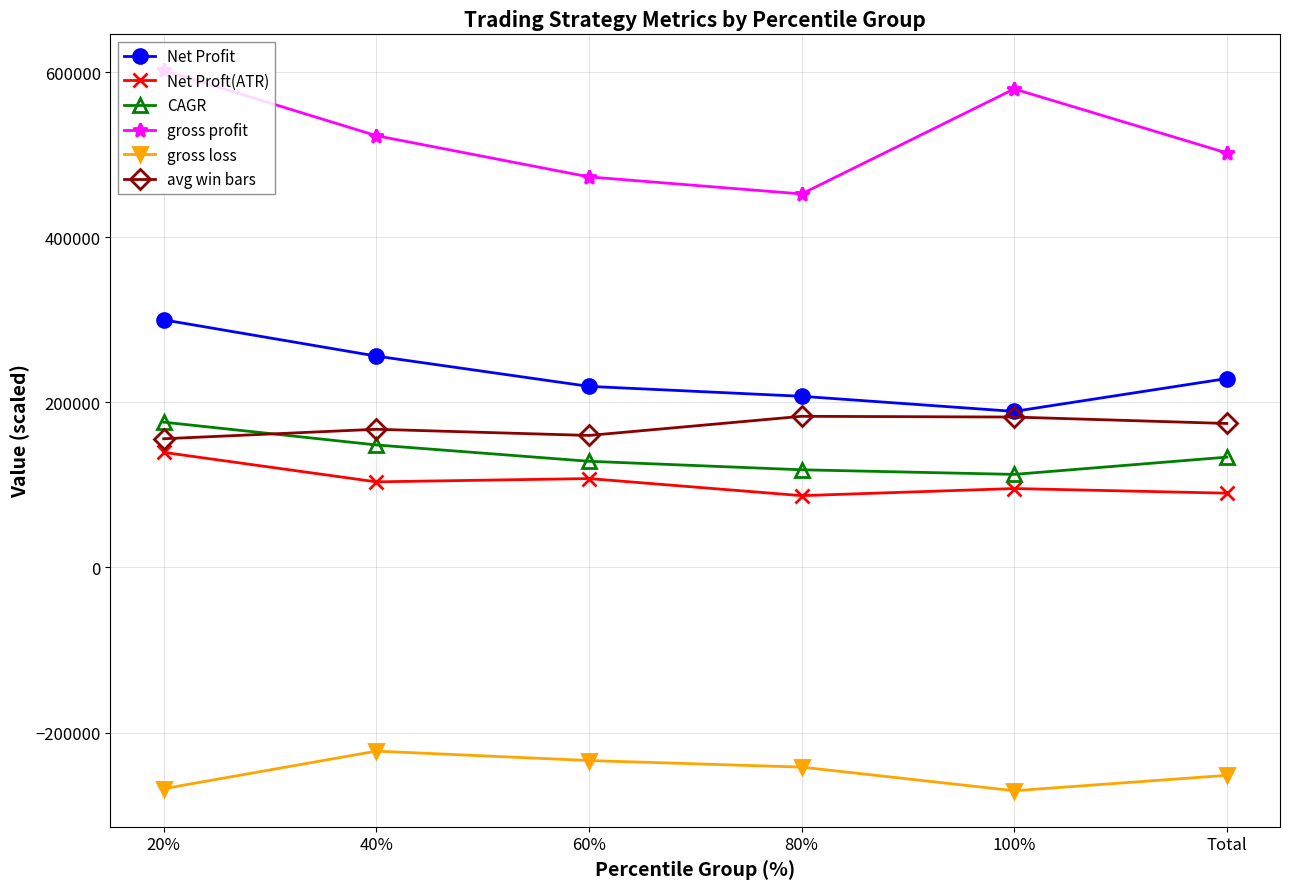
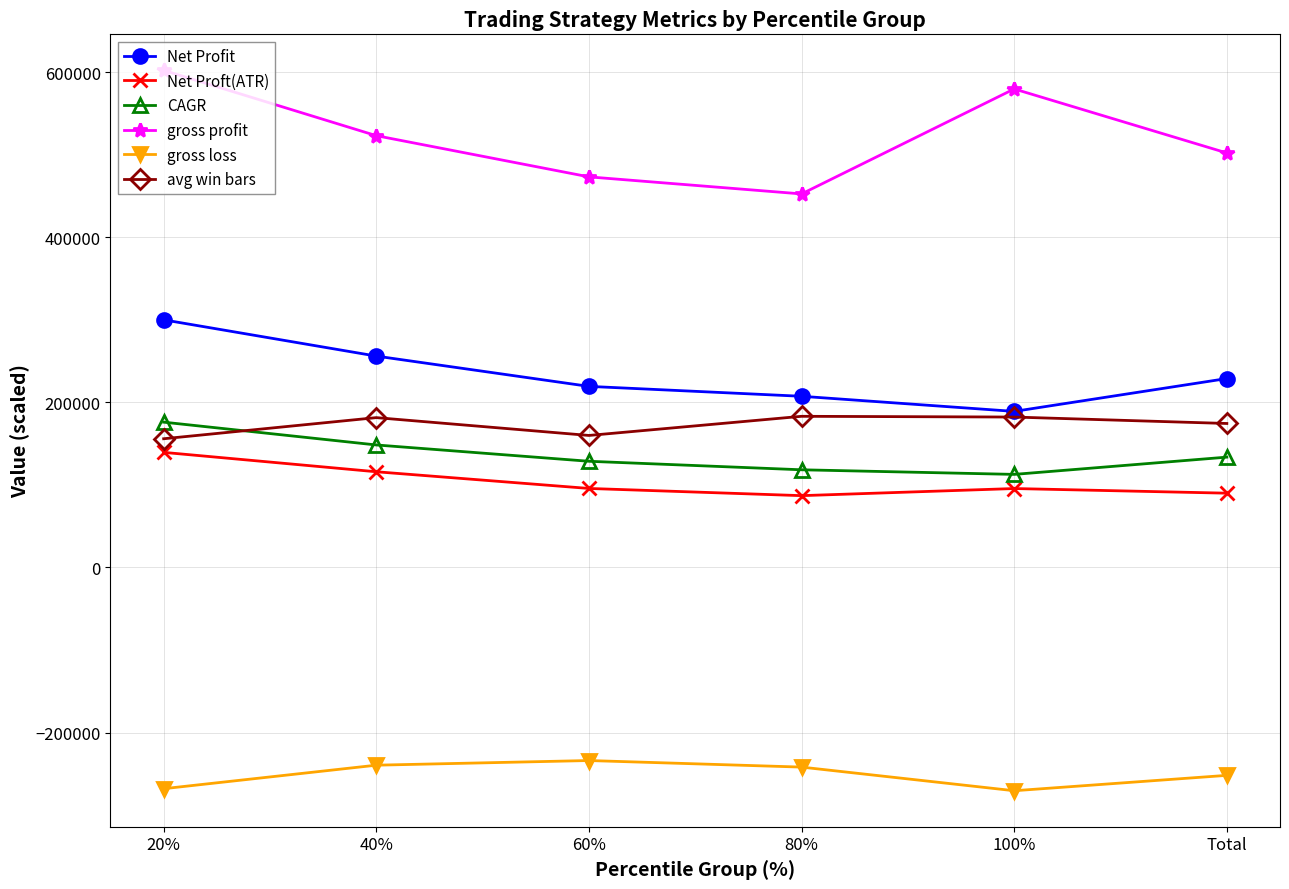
Net Proft(ATR), 40%: 100000 -> 120000
gross loss, 40%: -220000 -> -240000
avg win bars, 40%: 170000 -> 180000
Net Proft(ATR), 60%: 110000 -> 100000
